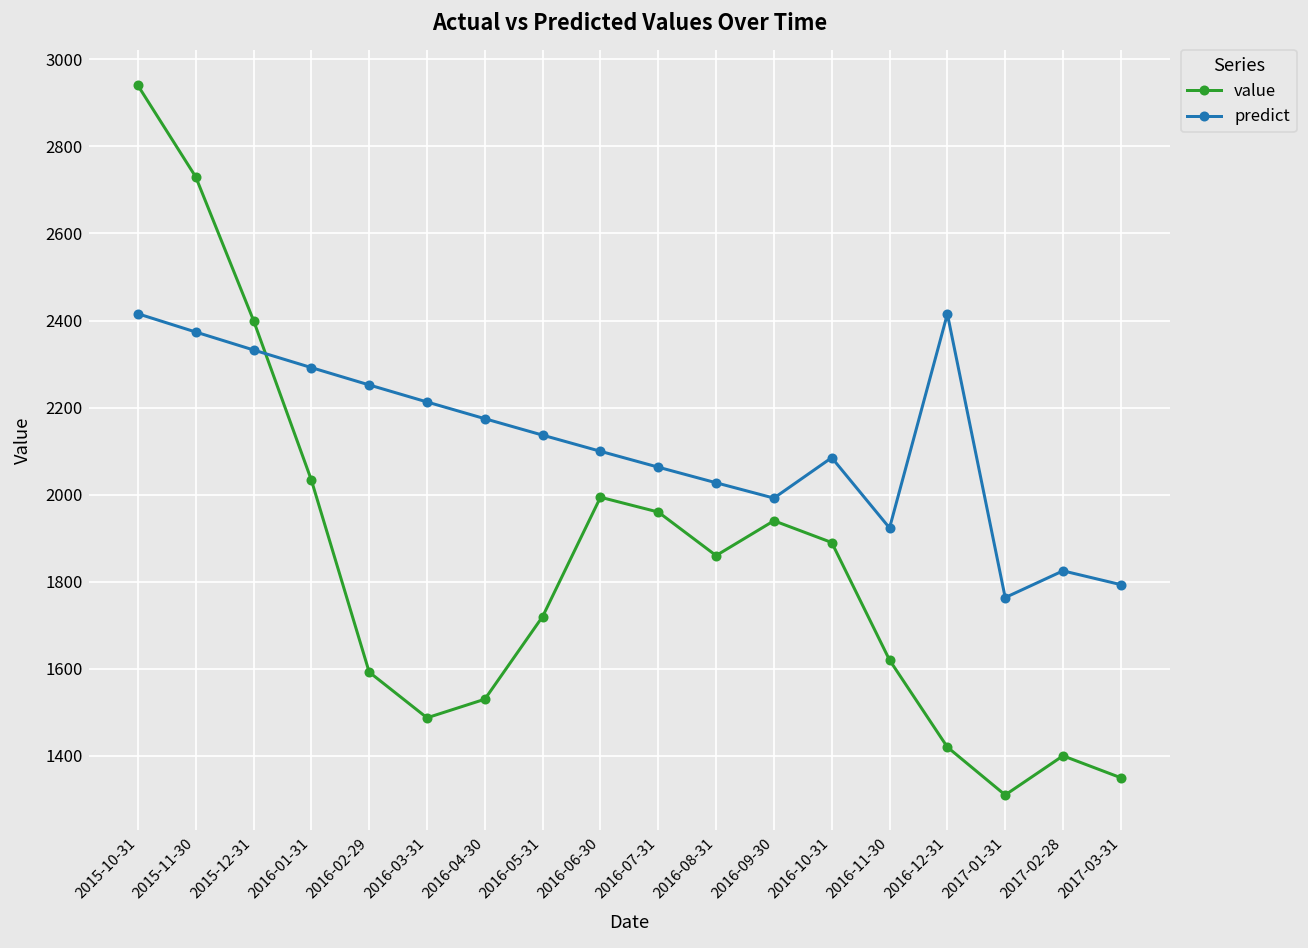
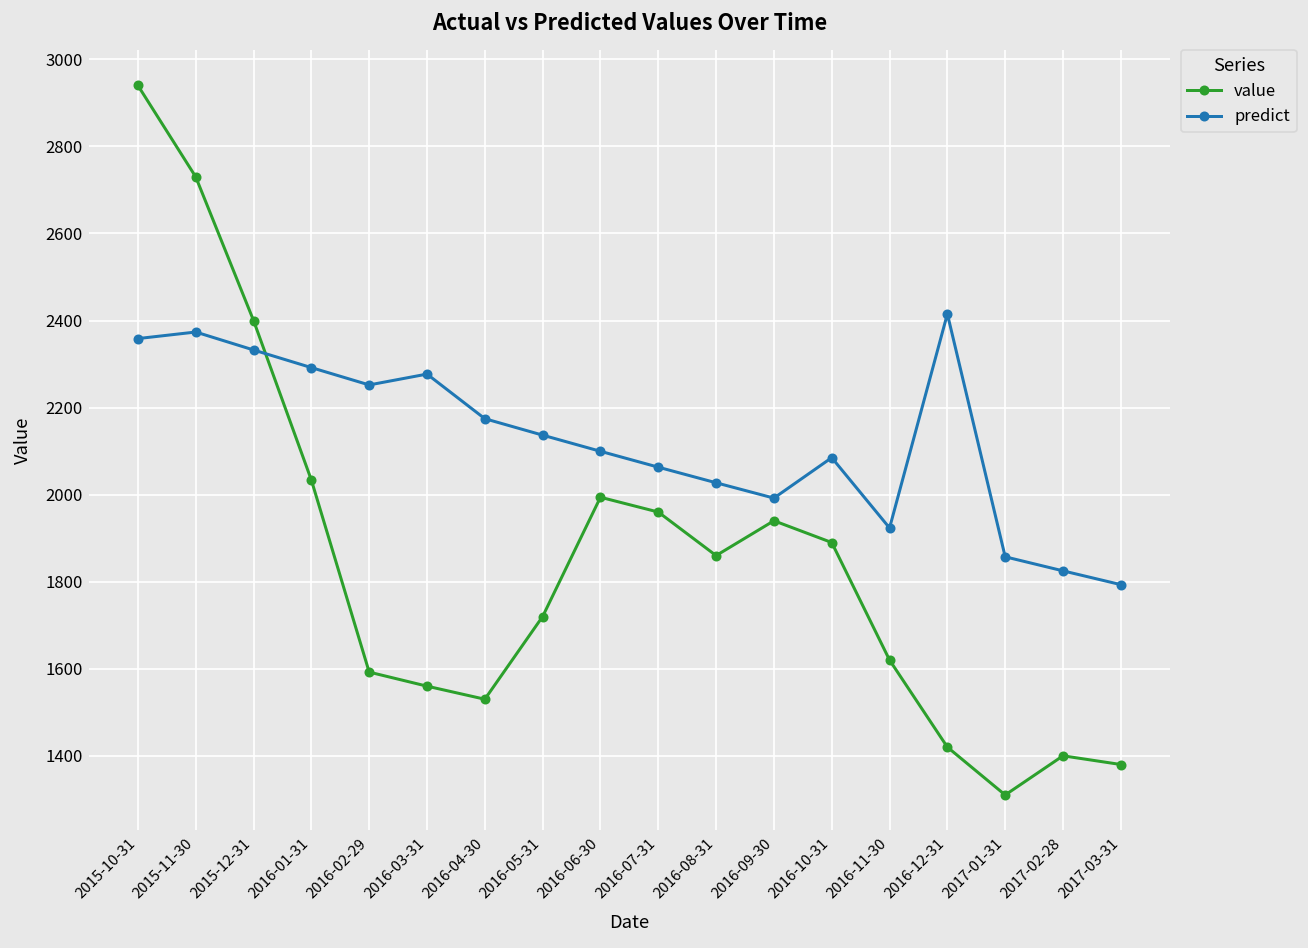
predict, 2015-10-31: 2420 -> 2360
value, 2016-03-31: 1490 -> 1560
predict, 2016-03-31: 2210 -> 2280
predict, 2017-01-31: 1760 -> 1860
value, 2017-03-31: 1350 -> 1380
